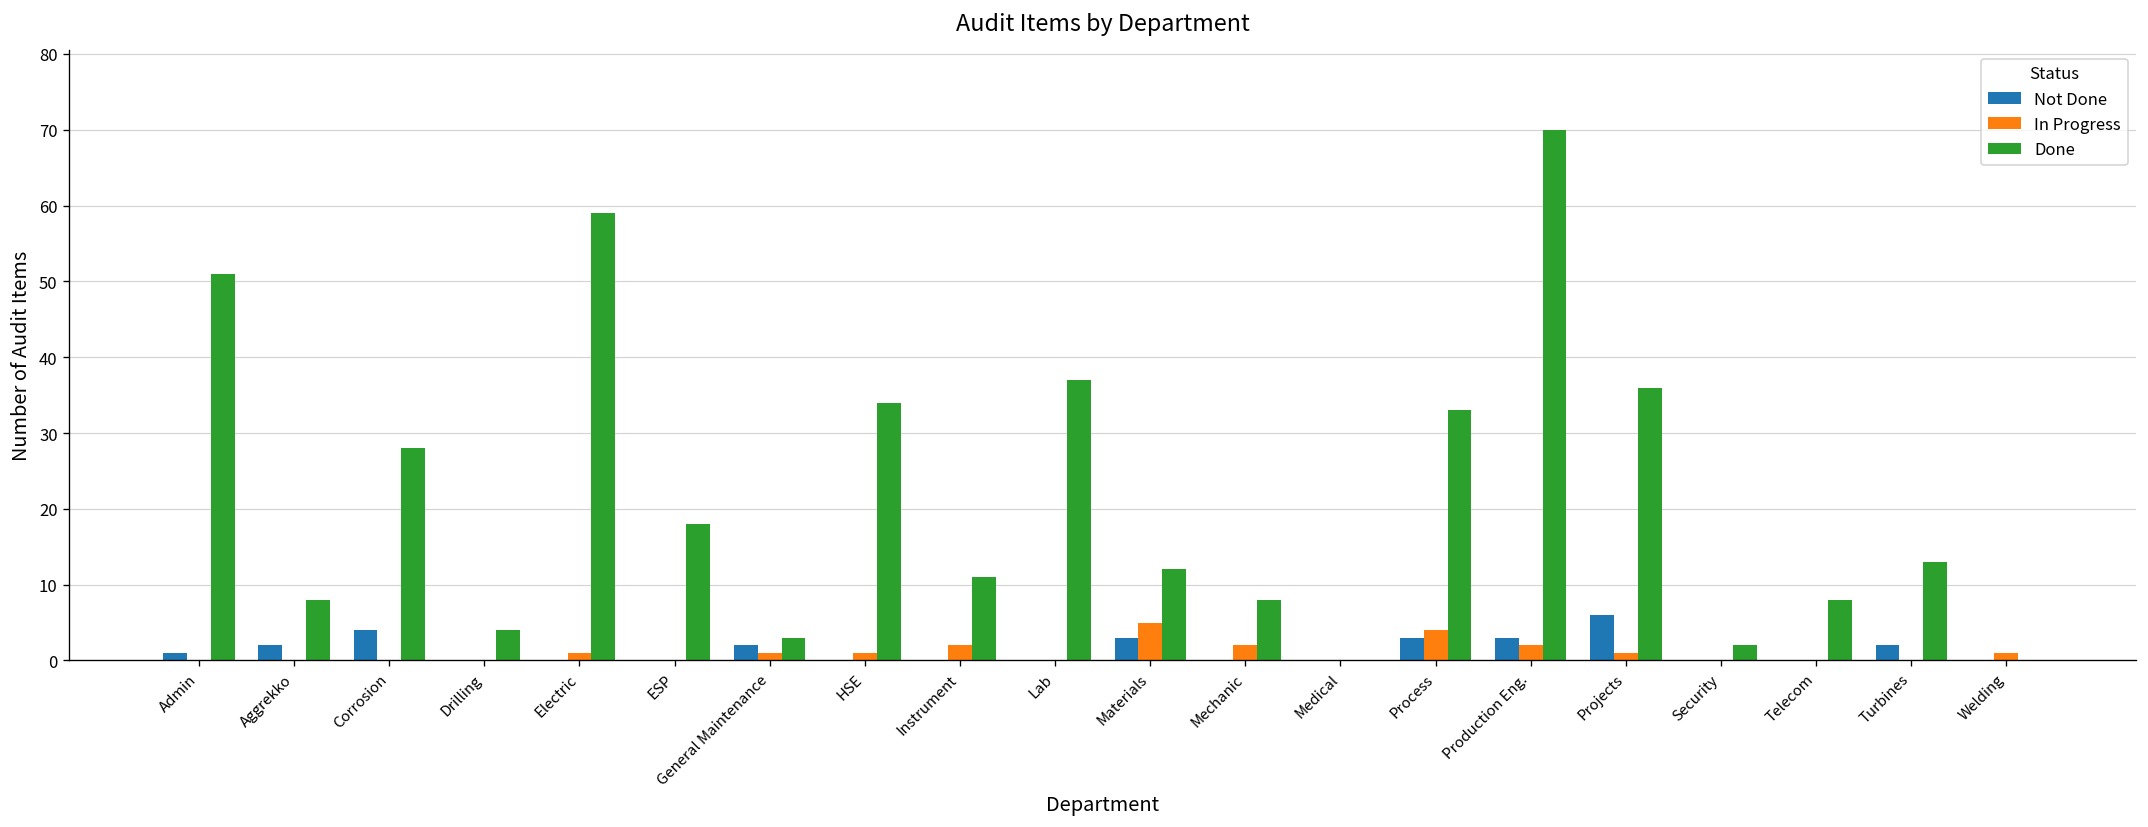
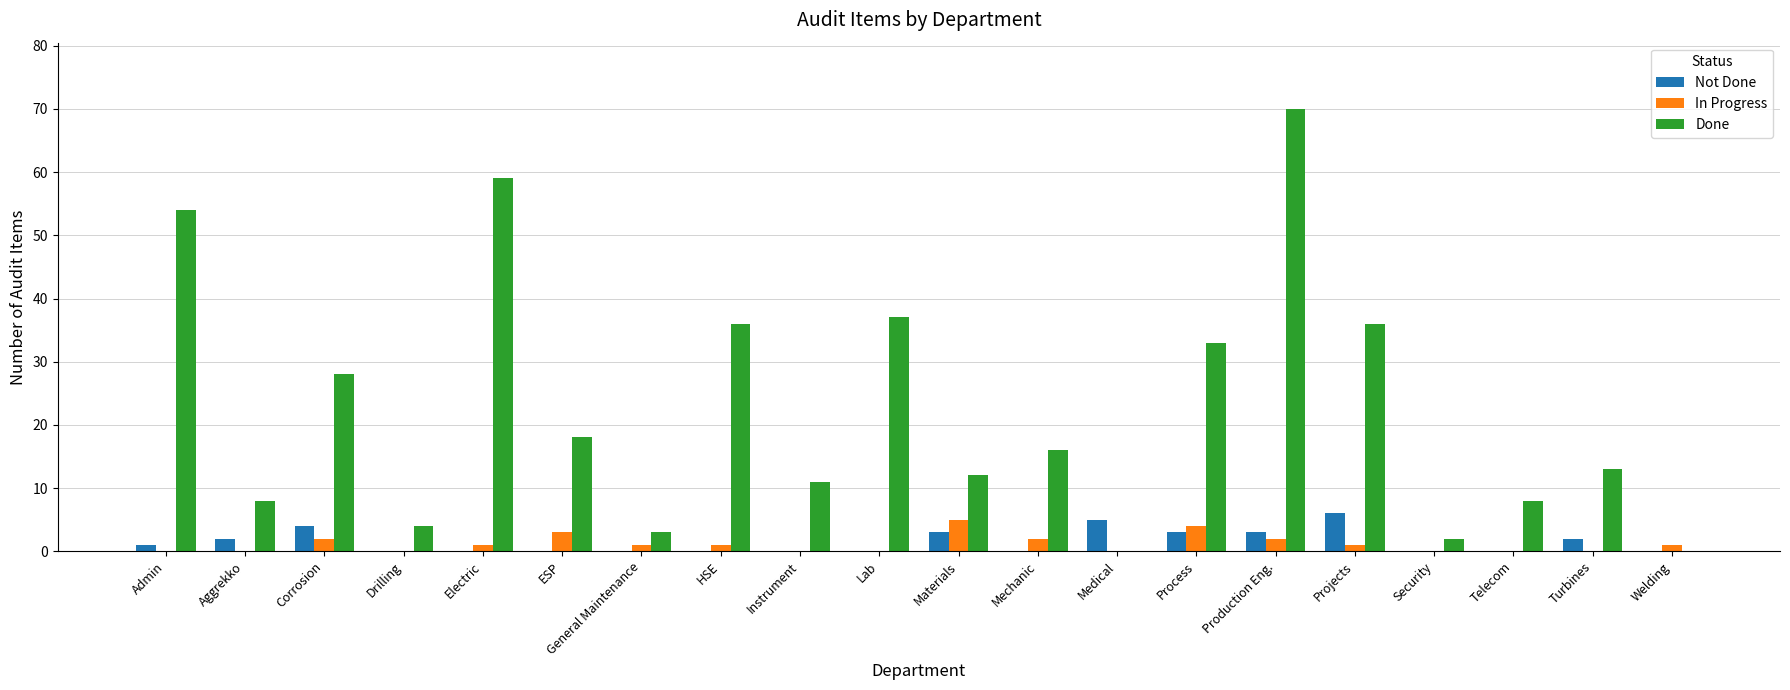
Done, Admin: 51 -> 54
In Progress, Corrosion: 0 -> 2
In Progress, ESP: 0 -> 3
Not Done, General Maintenance: 2 -> 0
Done, HSE: 34 -> 36
In Progress, Instrument: 2 -> 0
Done, Mechanic: 8 -> 16
Not Done, Medical: 0 -> 5
